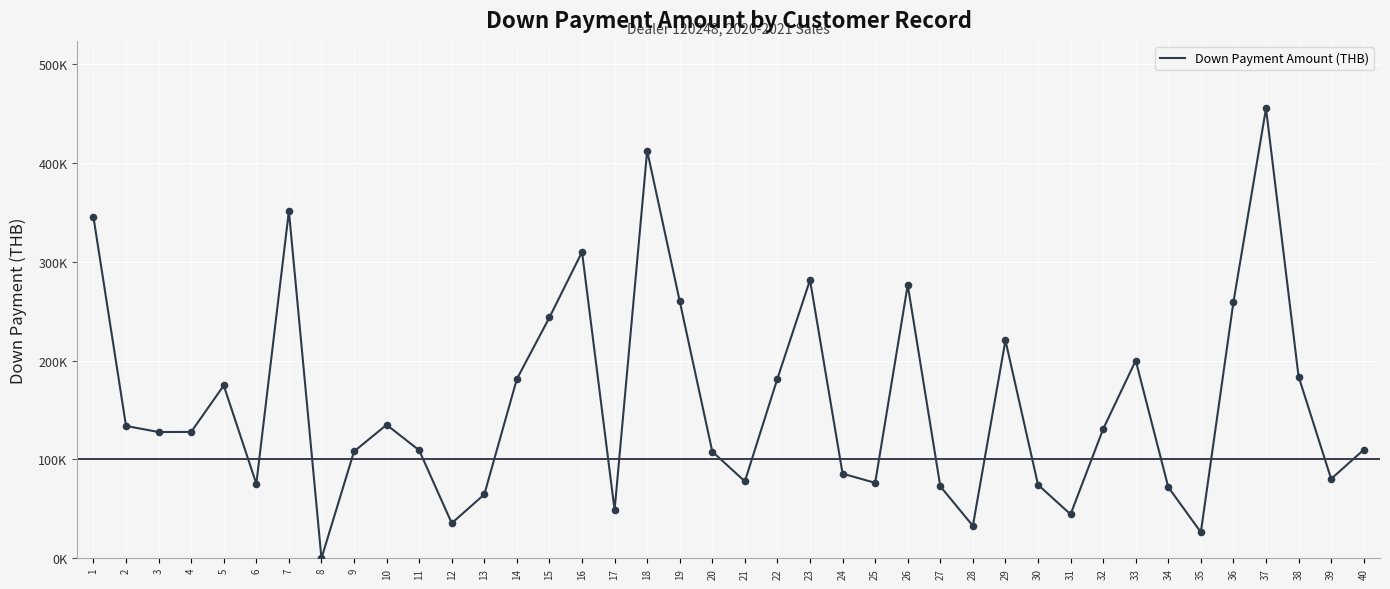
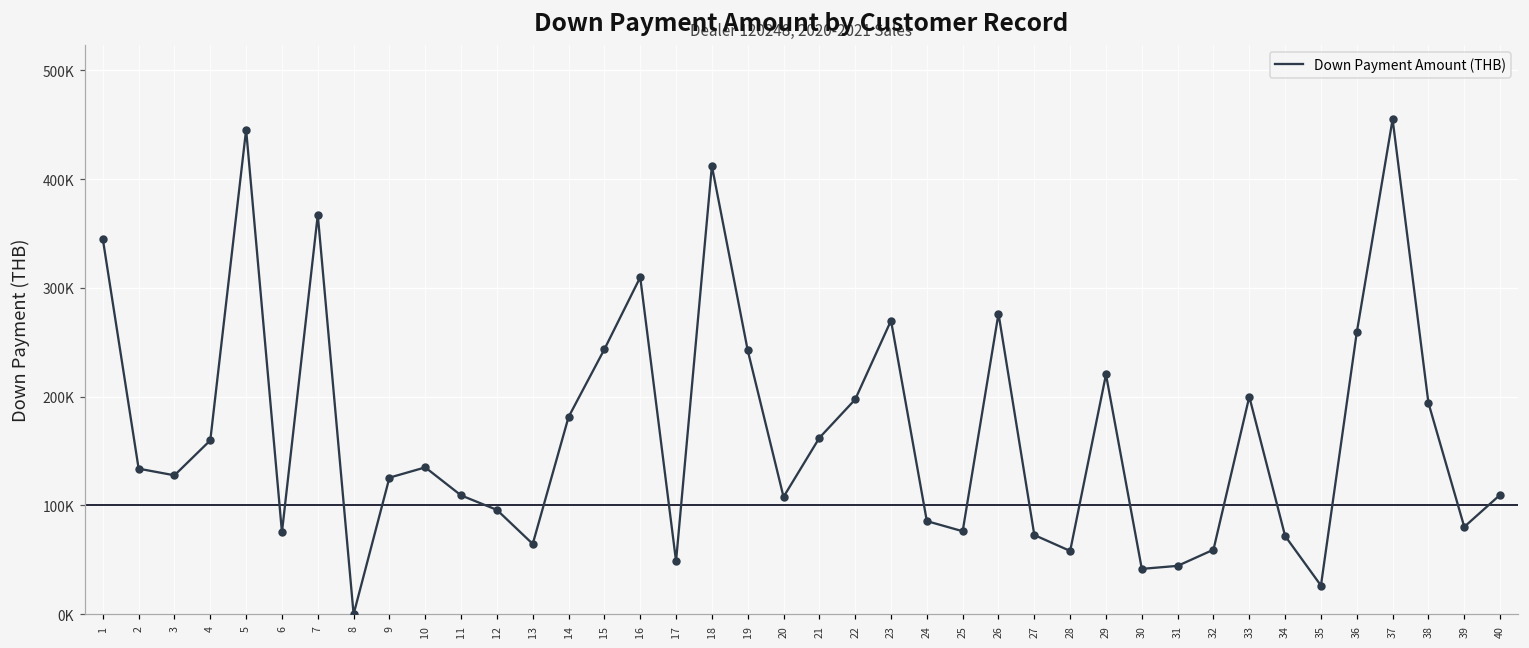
4: 130000 -> 160000
5: 170000 -> 450000
7: 350000 -> 370000
9: 110000 -> 130000
12: 40000 -> 100000
19: 260000 -> 240000
21: 80000 -> 160000
22: 180000 -> 200000
23: 280000 -> 270000
28: 30000 -> 60000
30: 70000 -> 40000
32: 130000 -> 60000
38: 180000 -> 190000
